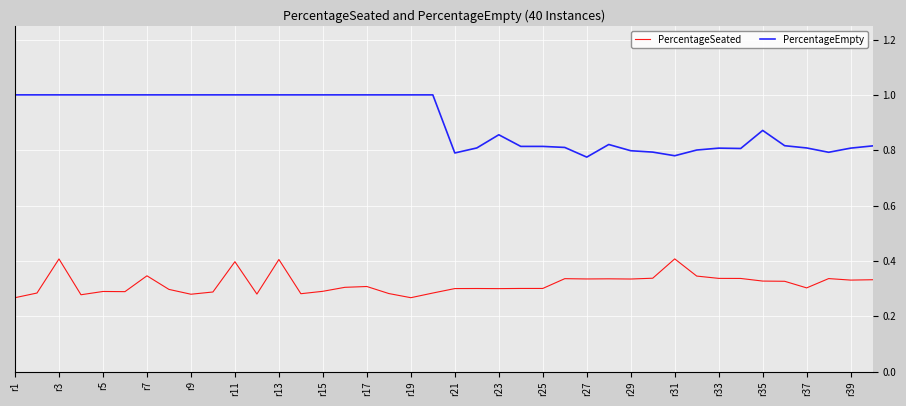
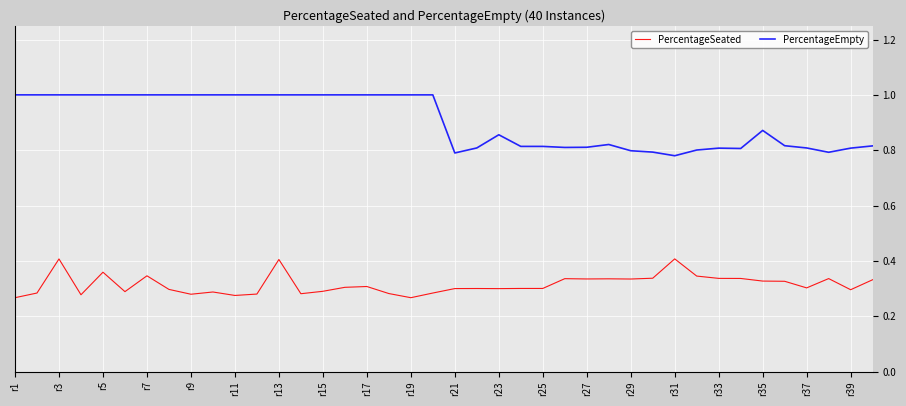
PercentageSeated, r5: 0.29 -> 0.36
PercentageSeated, r11: 0.40 -> 0.28
PercentageEmpty, r27: 0.78 -> 0.81
PercentageSeated, r39: 0.33 -> 0.30
